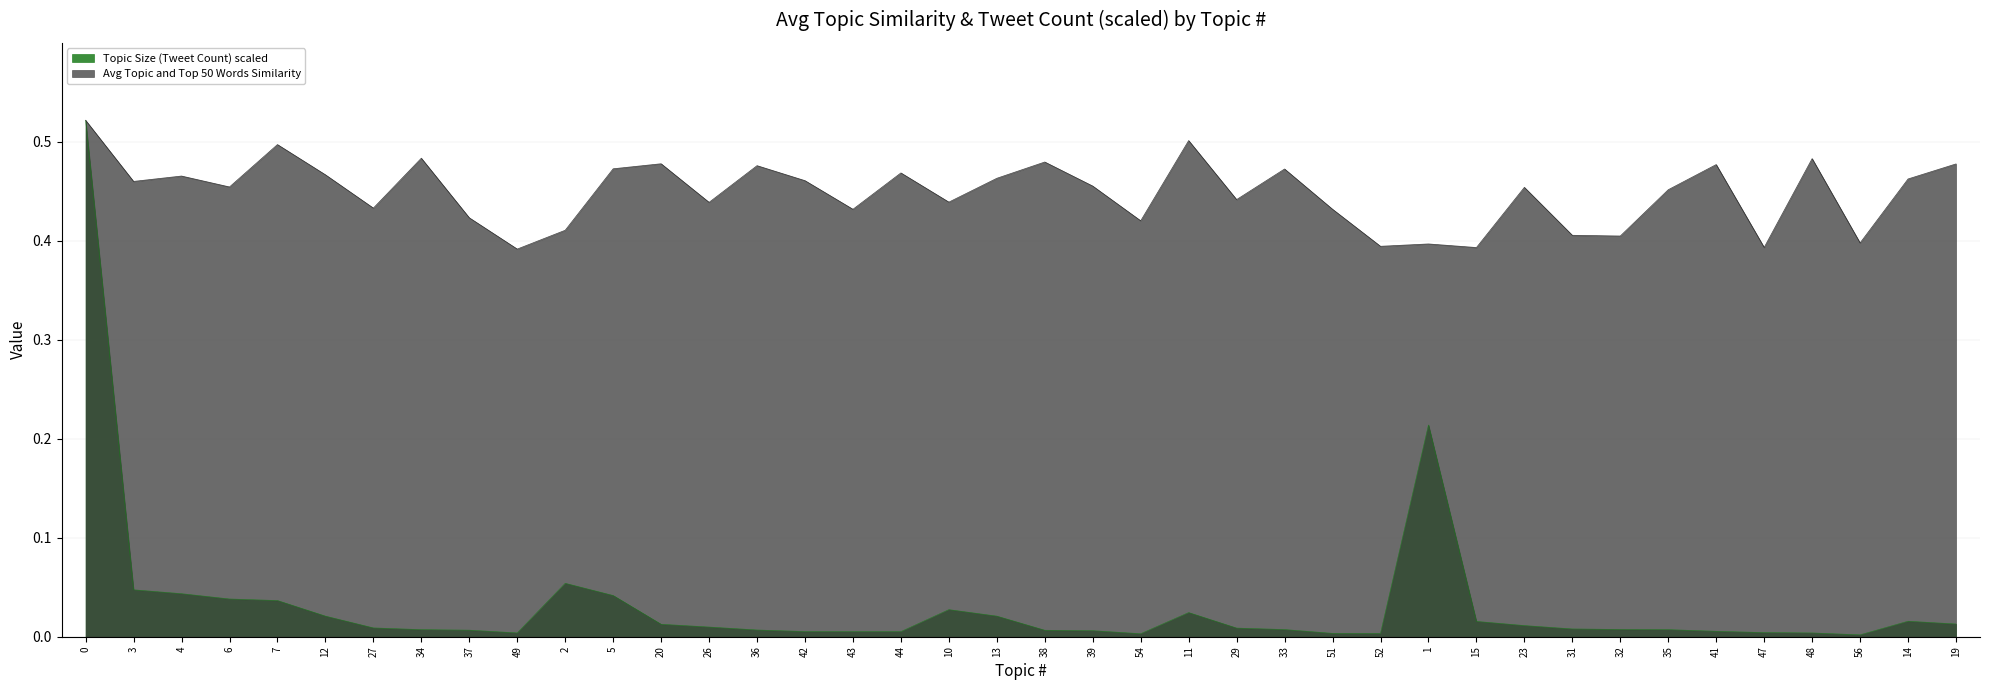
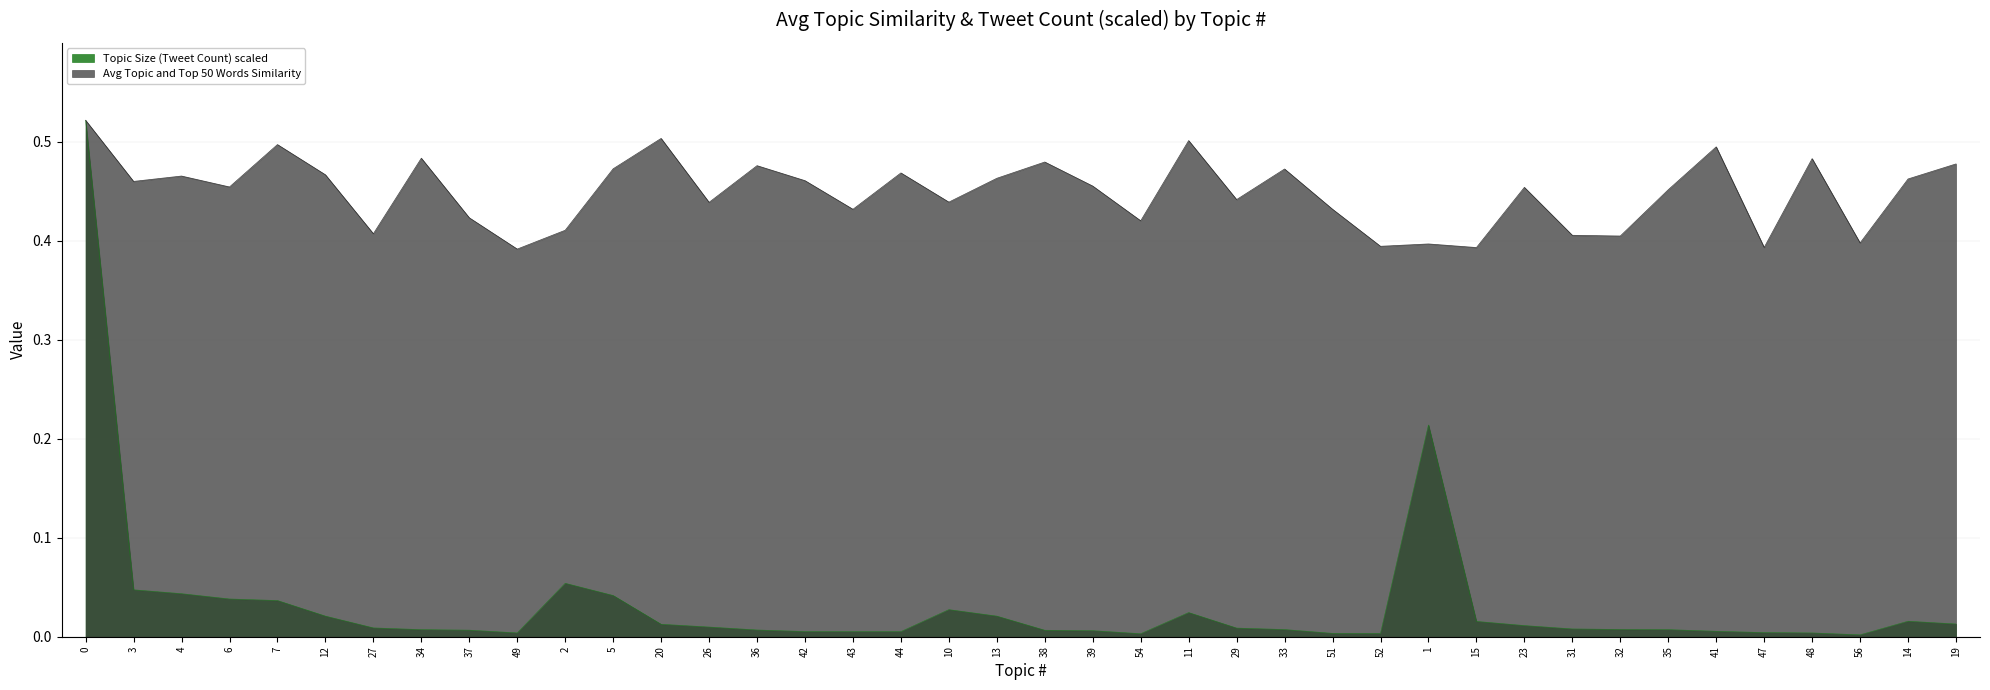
Avg Topic and Top 50 Words Similarity, 27: 0.43 -> 0.41
Avg Topic and Top 50 Words Similarity, 20: 0.48 -> 0.50
Avg Topic and Top 50 Words Similarity, 41: 0.48 -> 0.49
